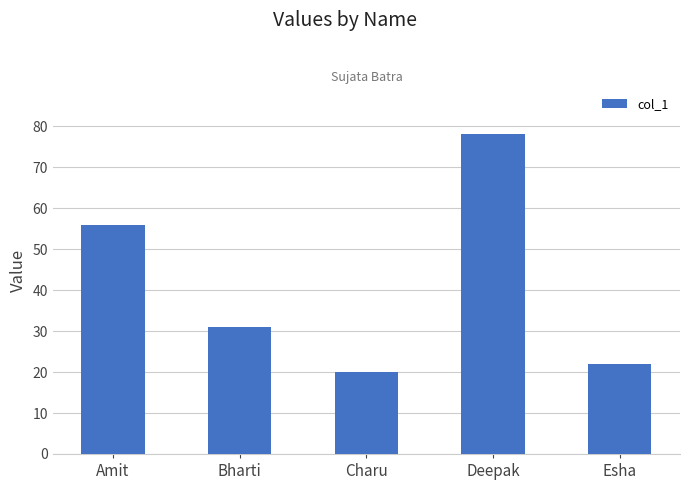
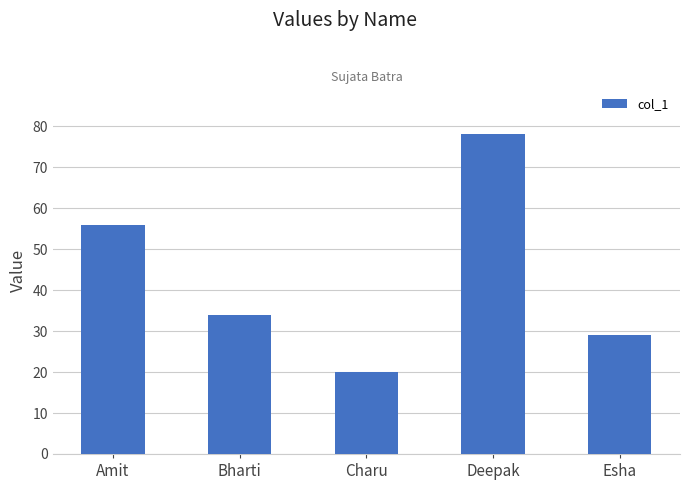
Bharti: 31 -> 34
Esha: 22 -> 29
